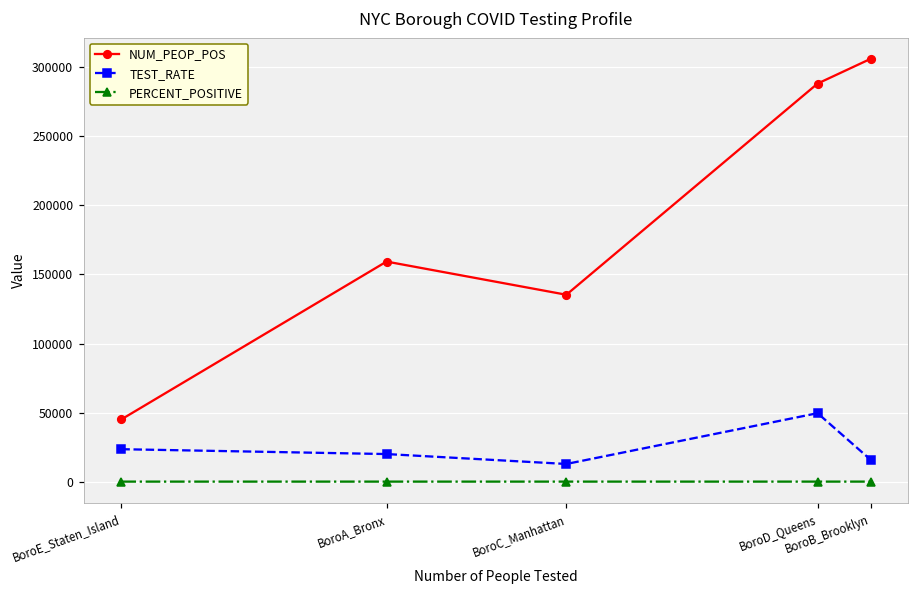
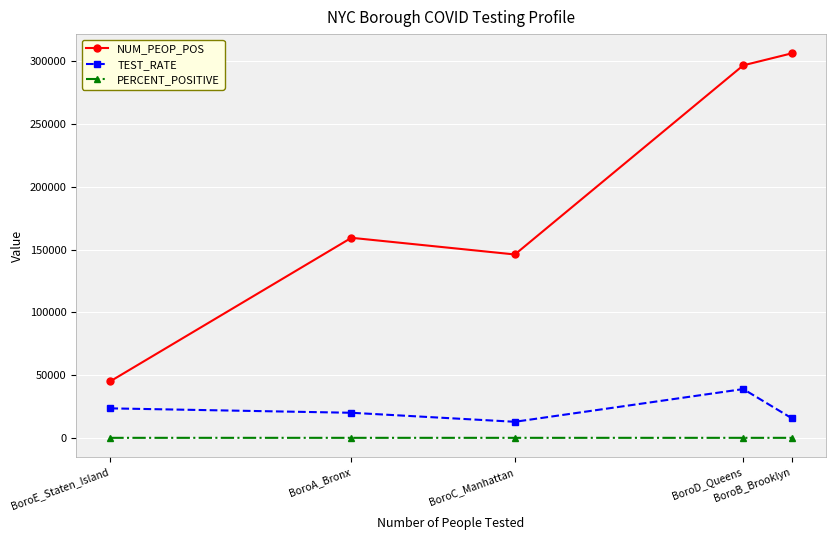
NUM_PEOP_POS, BoroC_Manhattan: 135000 -> 146000
NUM_PEOP_POS, BoroD_Queens: 288000 -> 297000
TEST_RATE, BoroD_Queens: 50000 -> 39000
